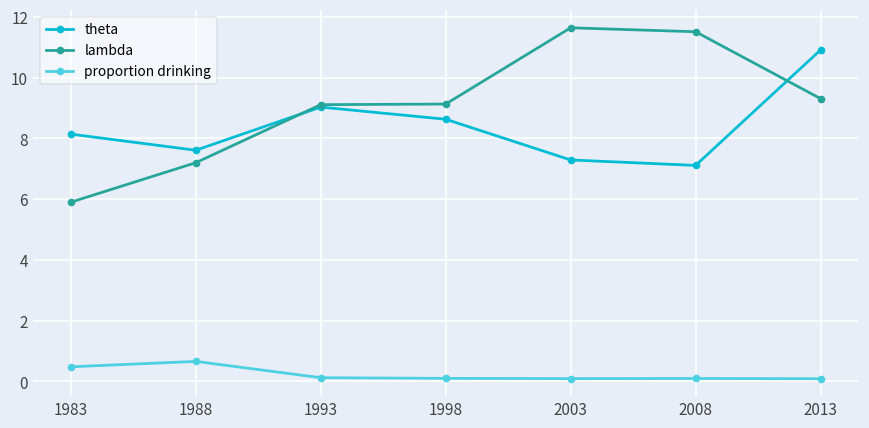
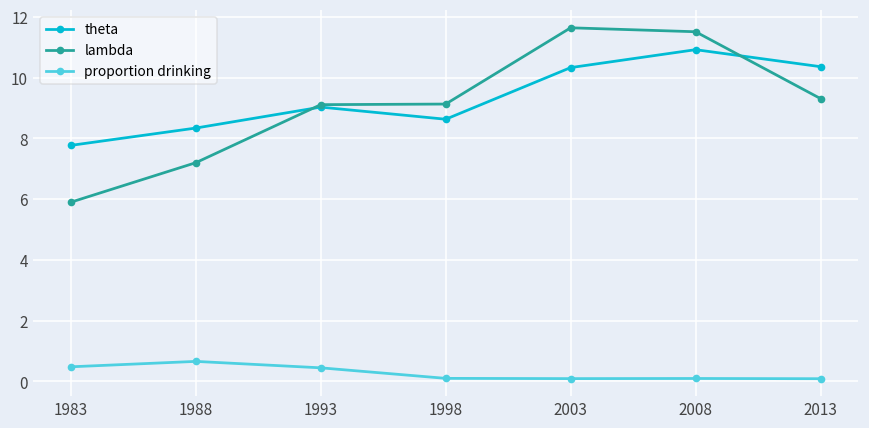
theta, 1983: 8.1 -> 7.8
theta, 1988: 7.6 -> 8.3
proportion drinking, 1993: 0.1 -> 0.4
theta, 2003: 7.3 -> 10.3
theta, 2008: 7.1 -> 10.9
theta, 2013: 10.9 -> 10.4
